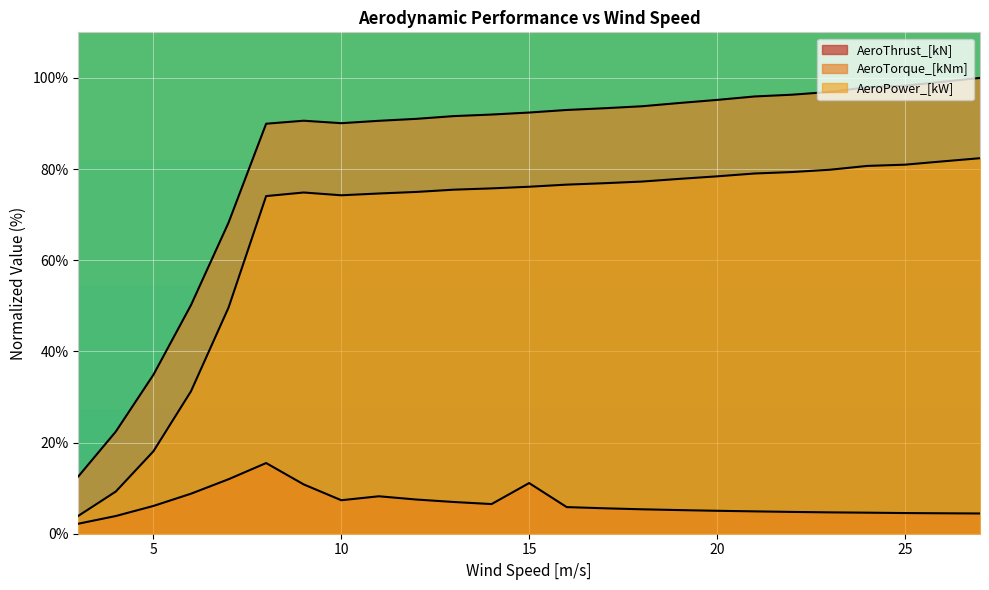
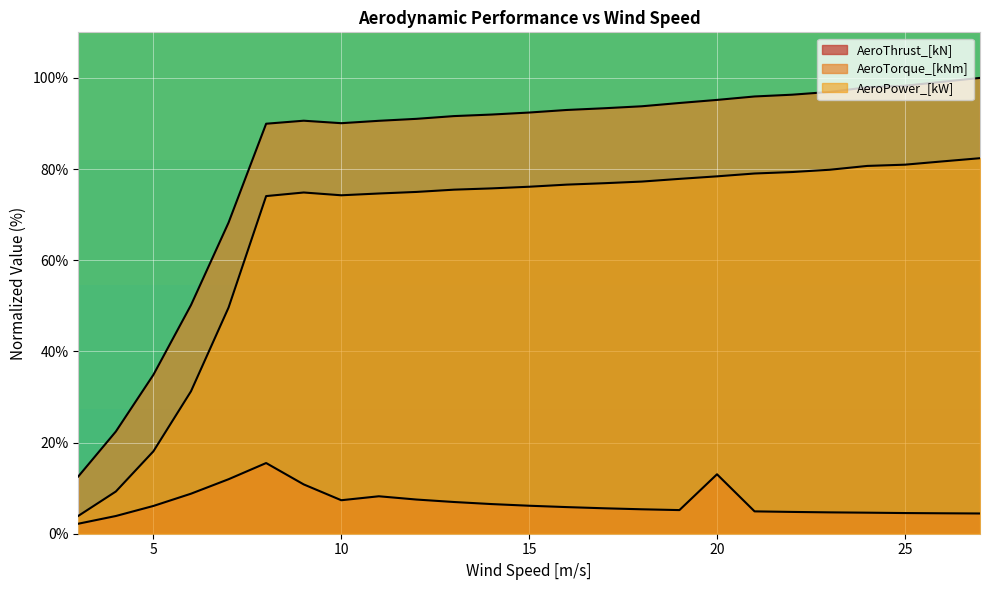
AeroThrust_[kN], 15: 11% -> 6%
AeroThrust_[kN], 20: 5% -> 13%
